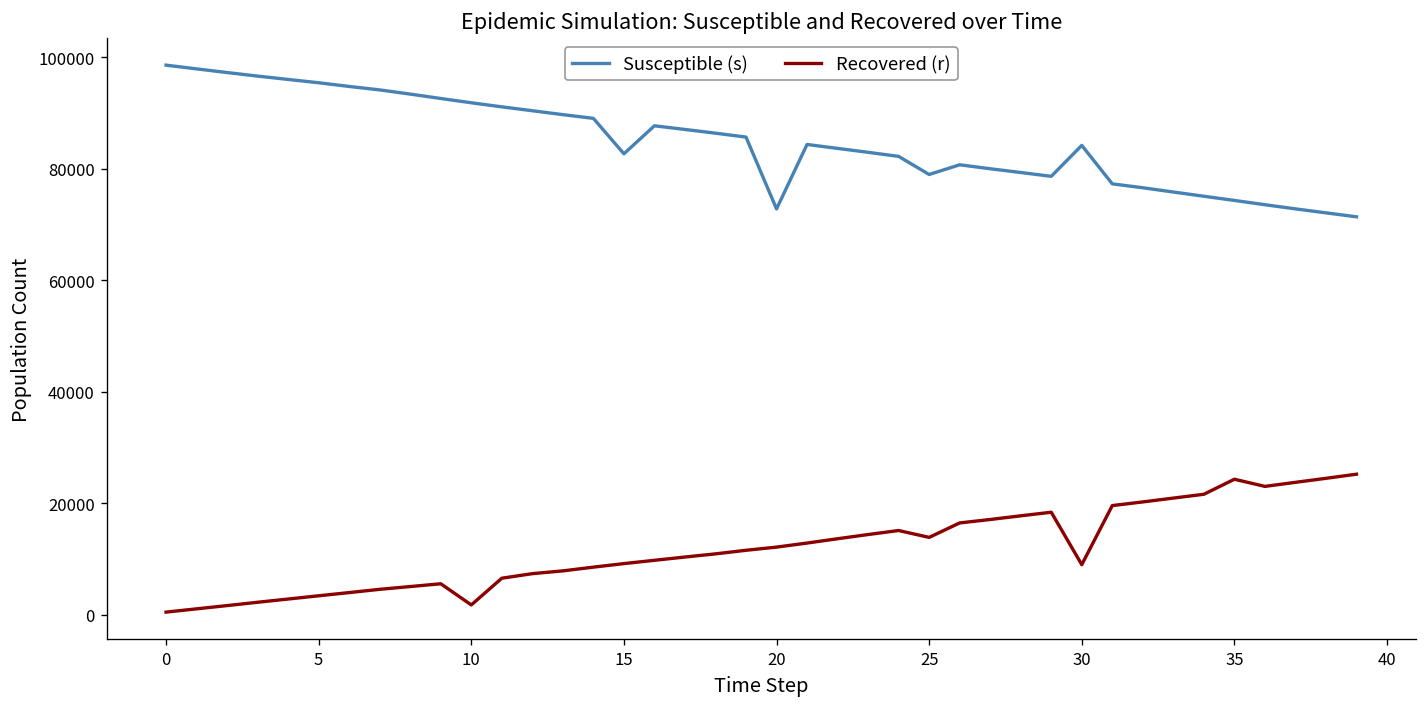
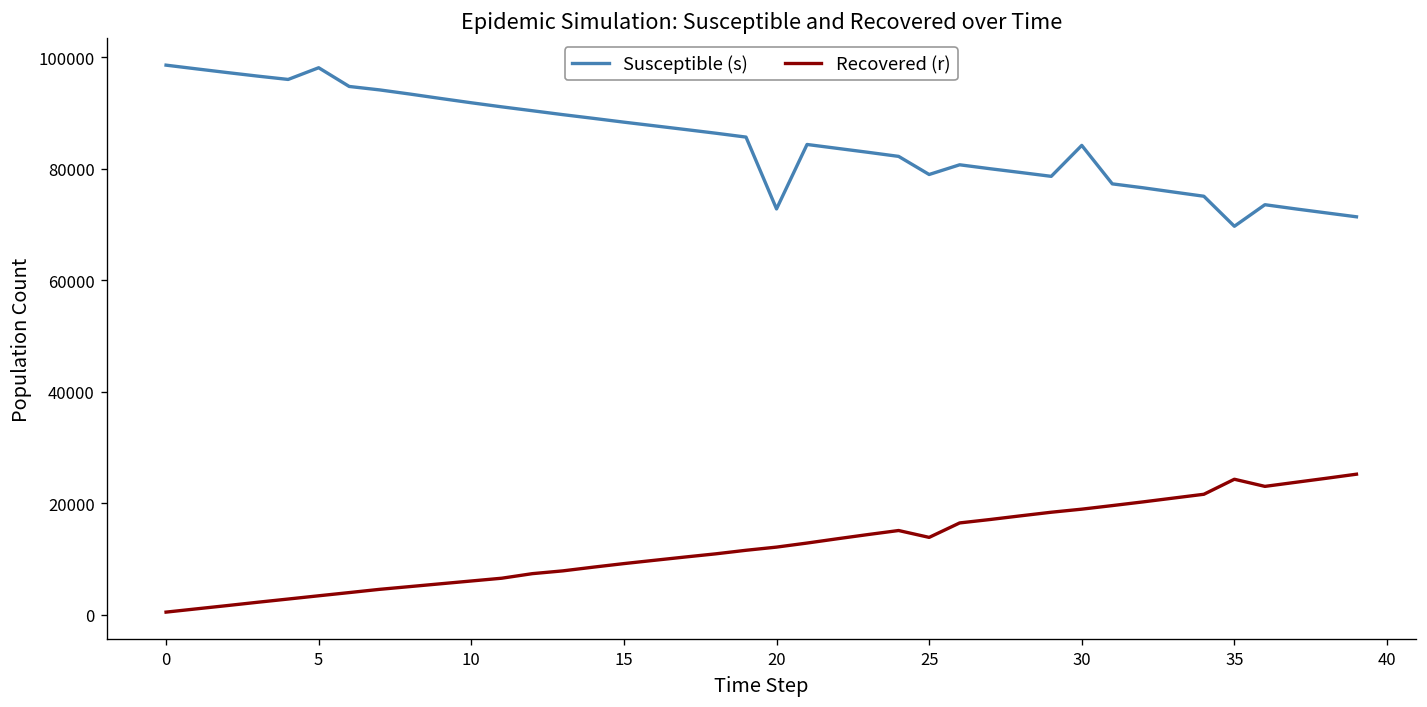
Susceptible (s), 5: 95000 -> 98000
Recovered (r), 10: 2000 -> 6000
Susceptible (s), 15: 83000 -> 88000
Recovered (r), 30: 9000 -> 19000
Susceptible (s), 35: 74000 -> 70000
